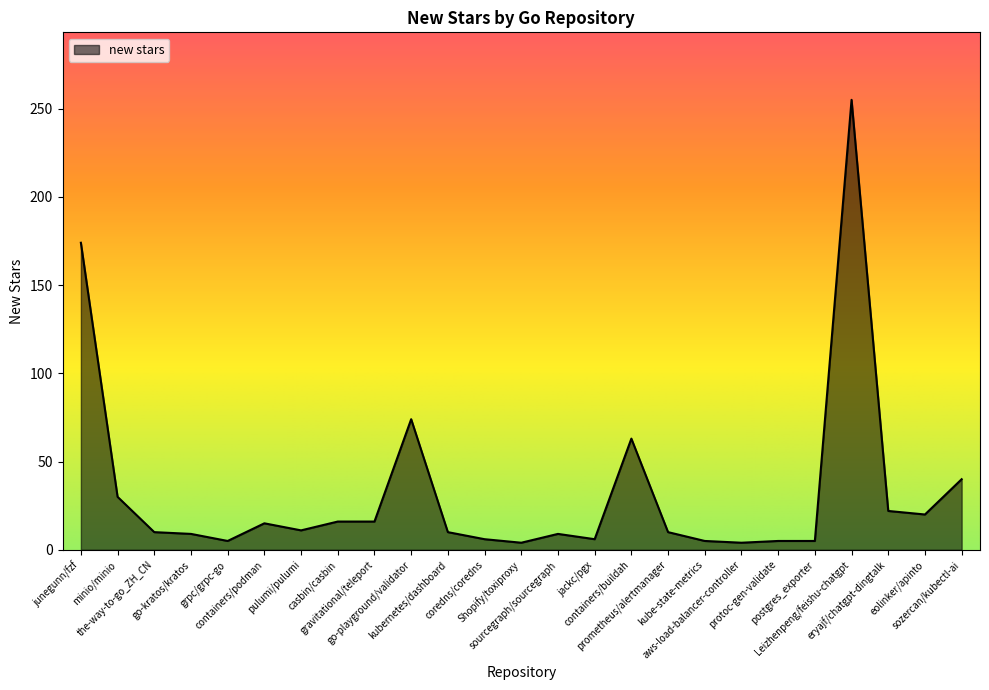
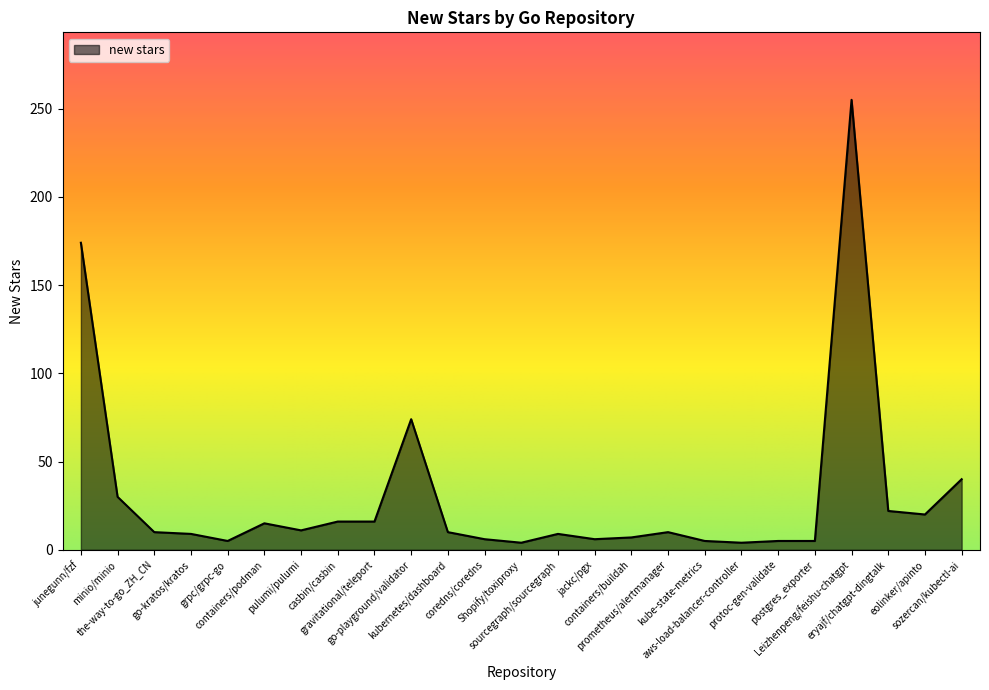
containers/buildah: 63 -> 7
